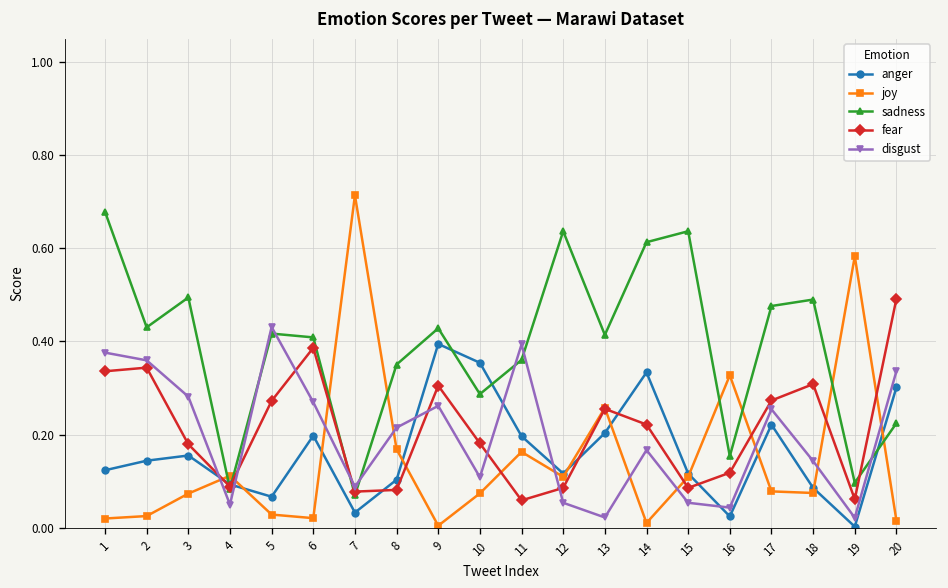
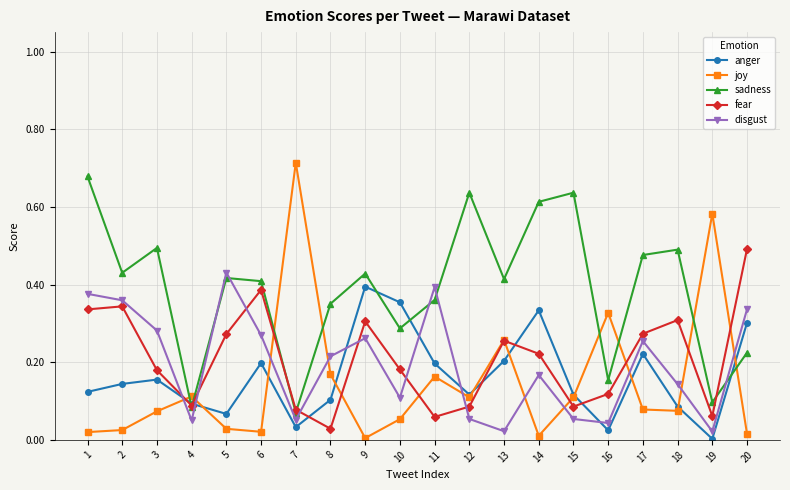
disgust, 7: 0.09 -> 0.05
fear, 8: 0.08 -> 0.03
joy, 10: 0.07 -> 0.05
